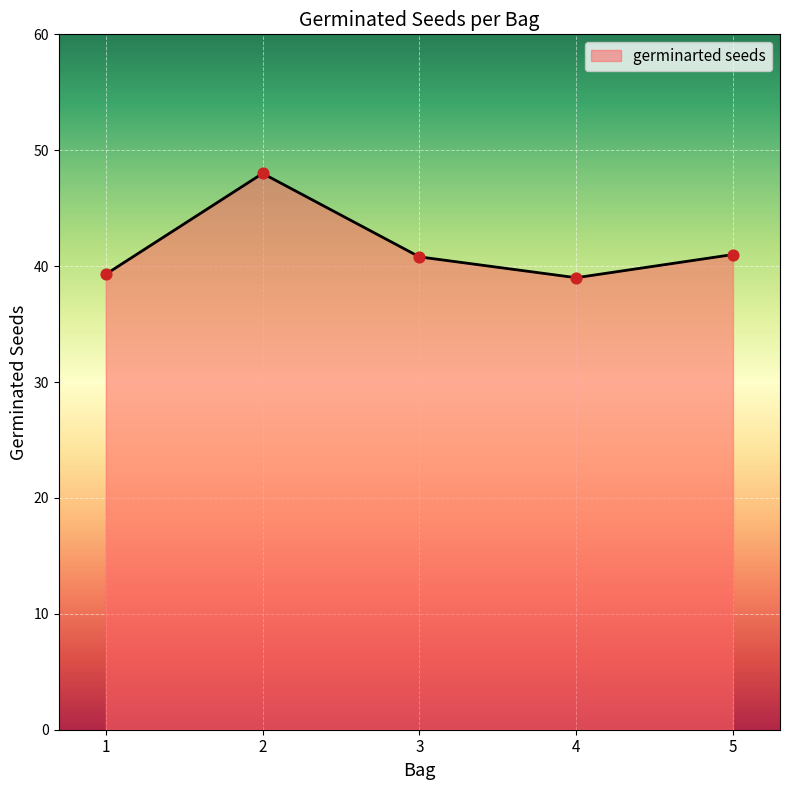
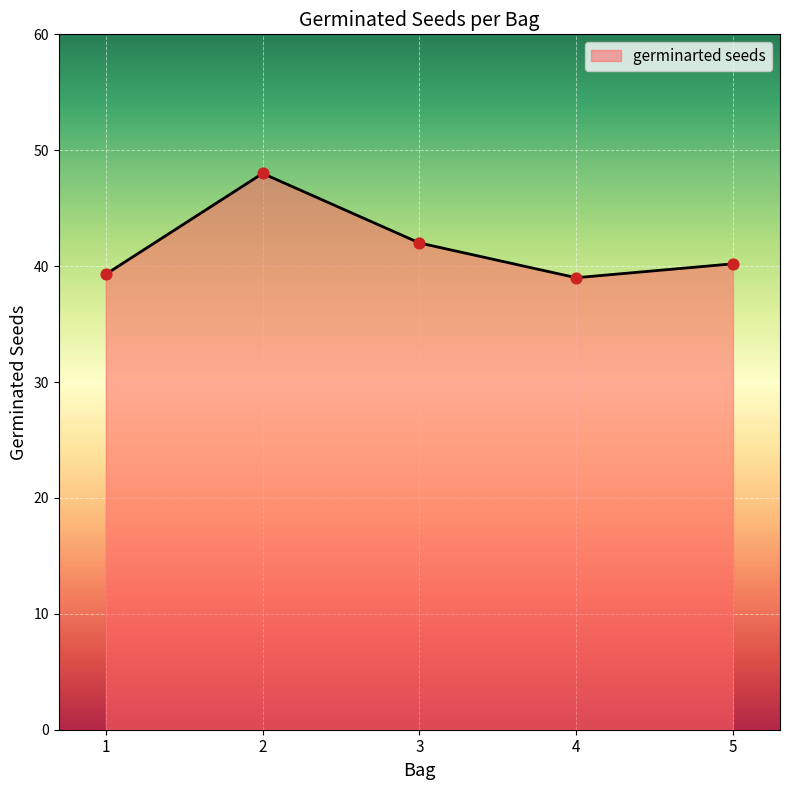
3: 40.8 -> 42.0
5: 41.0 -> 40.2
